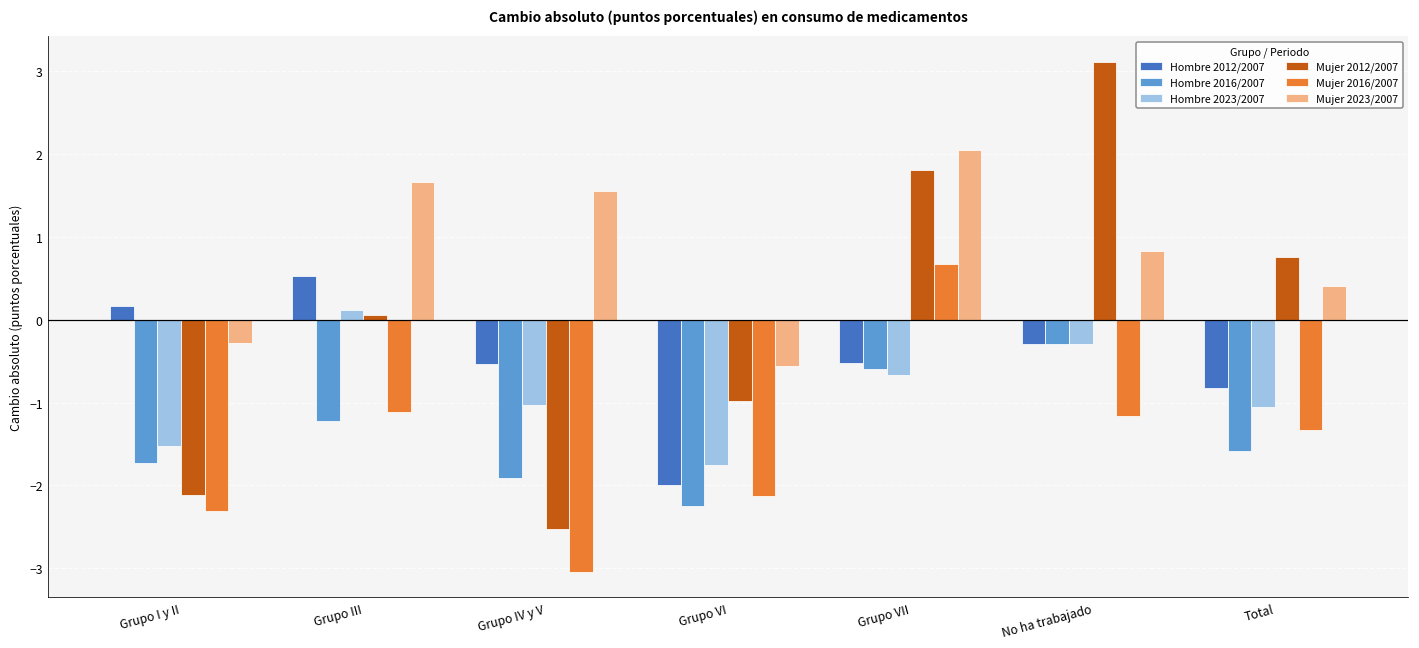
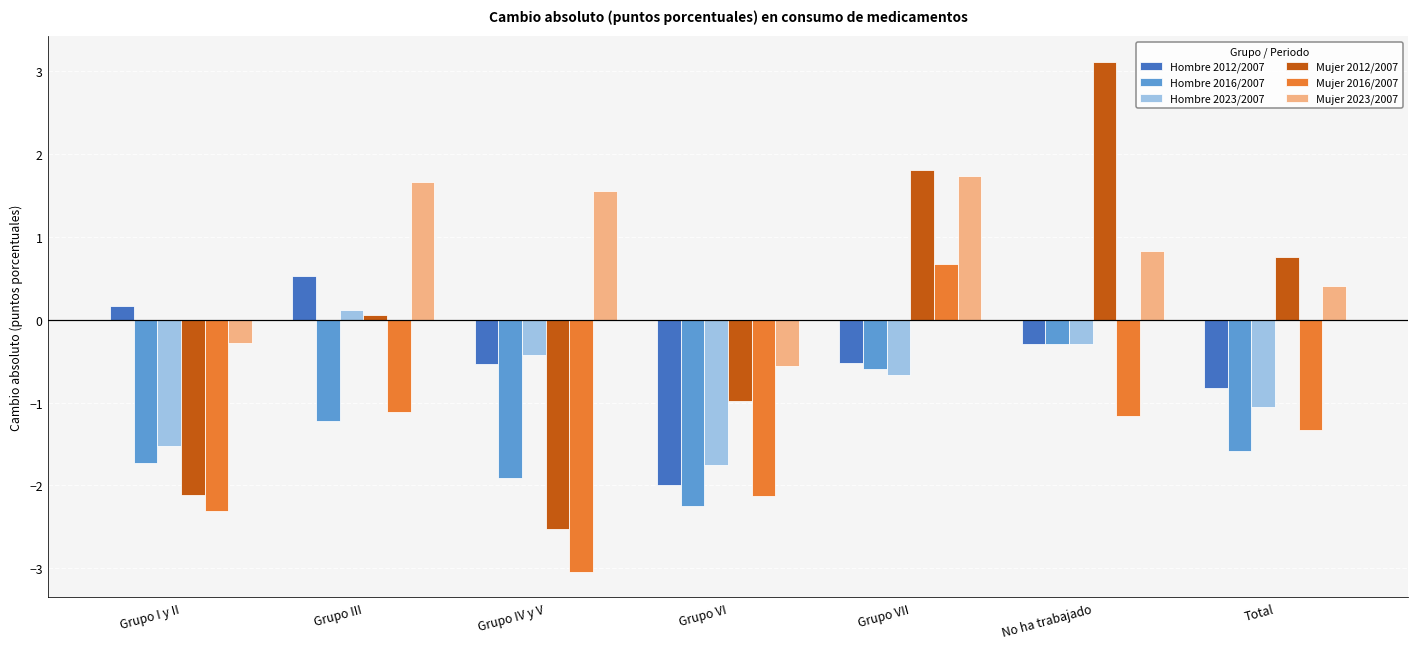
Hombre 2023/2007, Grupo IV y V: -1.0 -> -0.4
Mujer 2023/2007, Grupo VII: 2.0 -> 1.7
